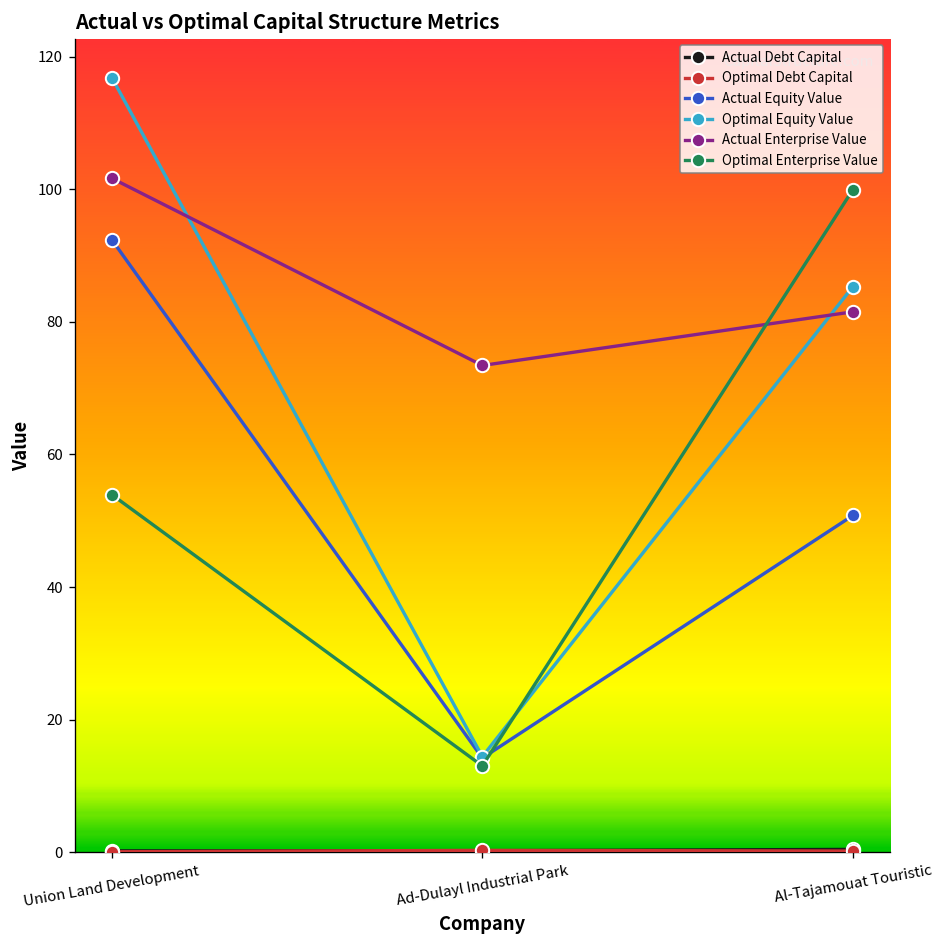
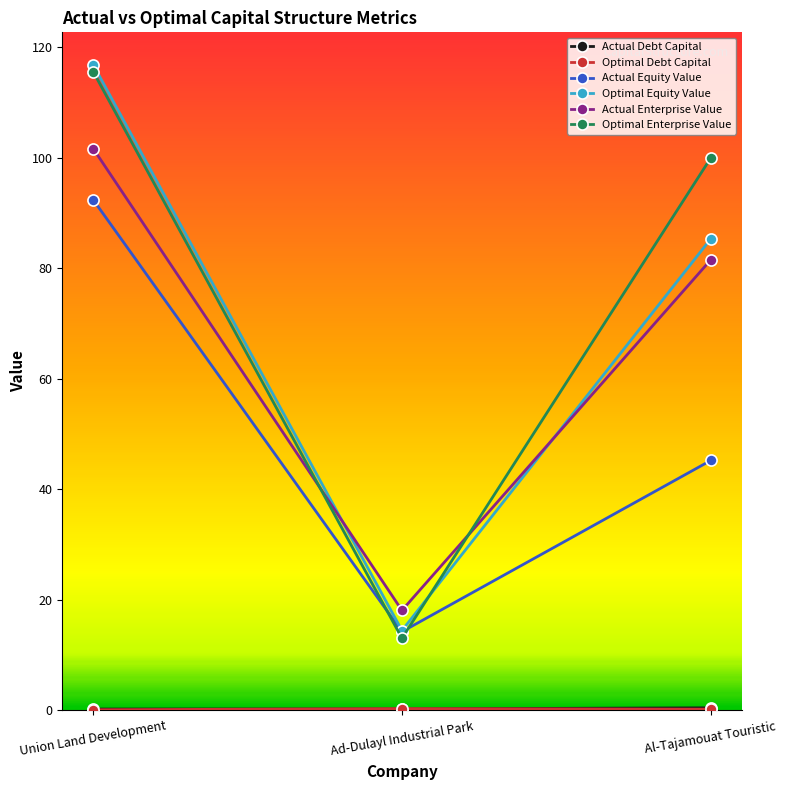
Optimal Enterprise Value, Union Land Development: 54 -> 116
Actual Enterprise Value, Ad-Dulayl Industrial Park: 73 -> 18
Actual Equity Value, Al-Tajamouat Touristic: 51 -> 45
